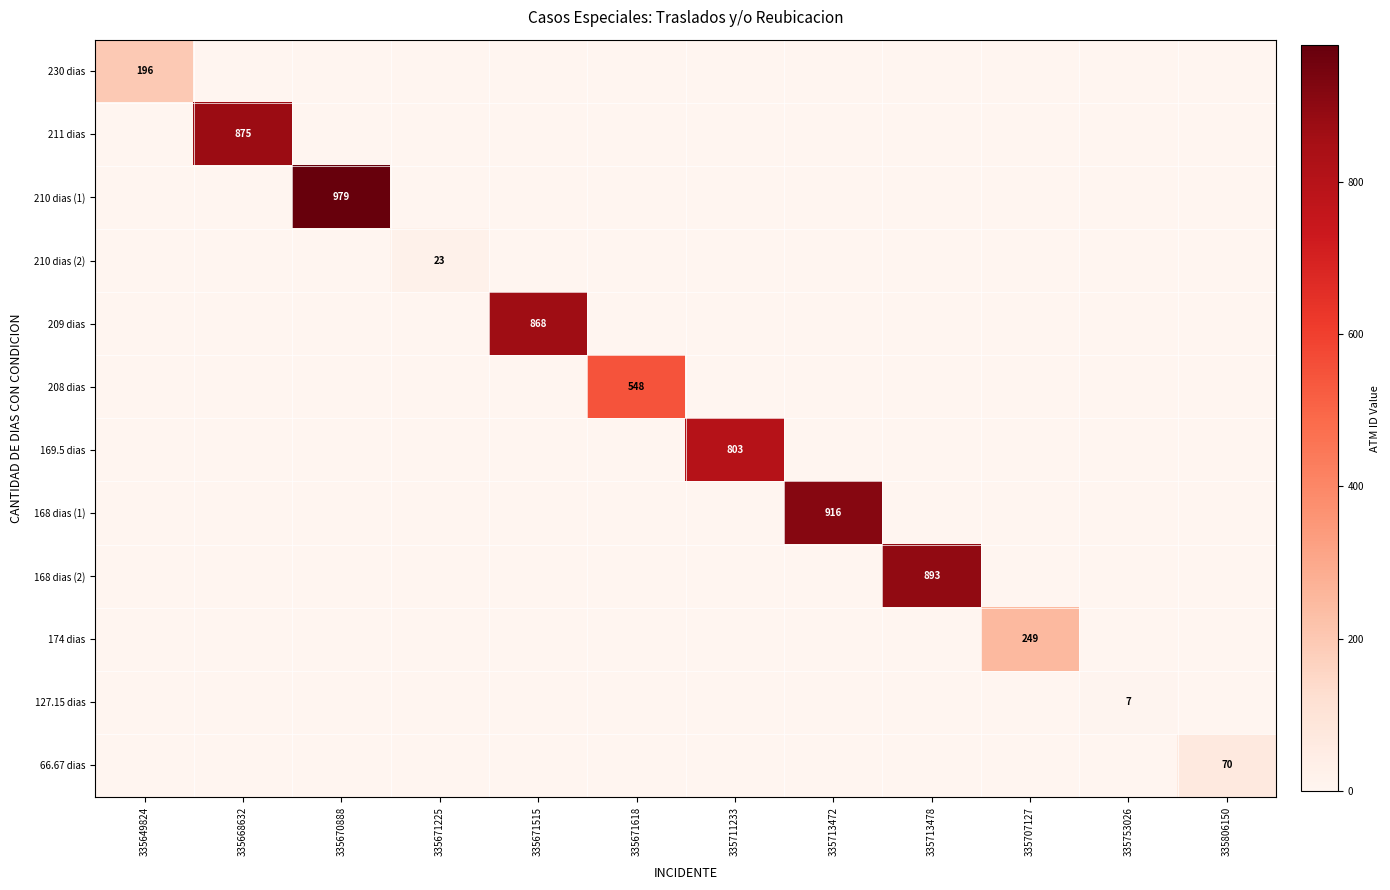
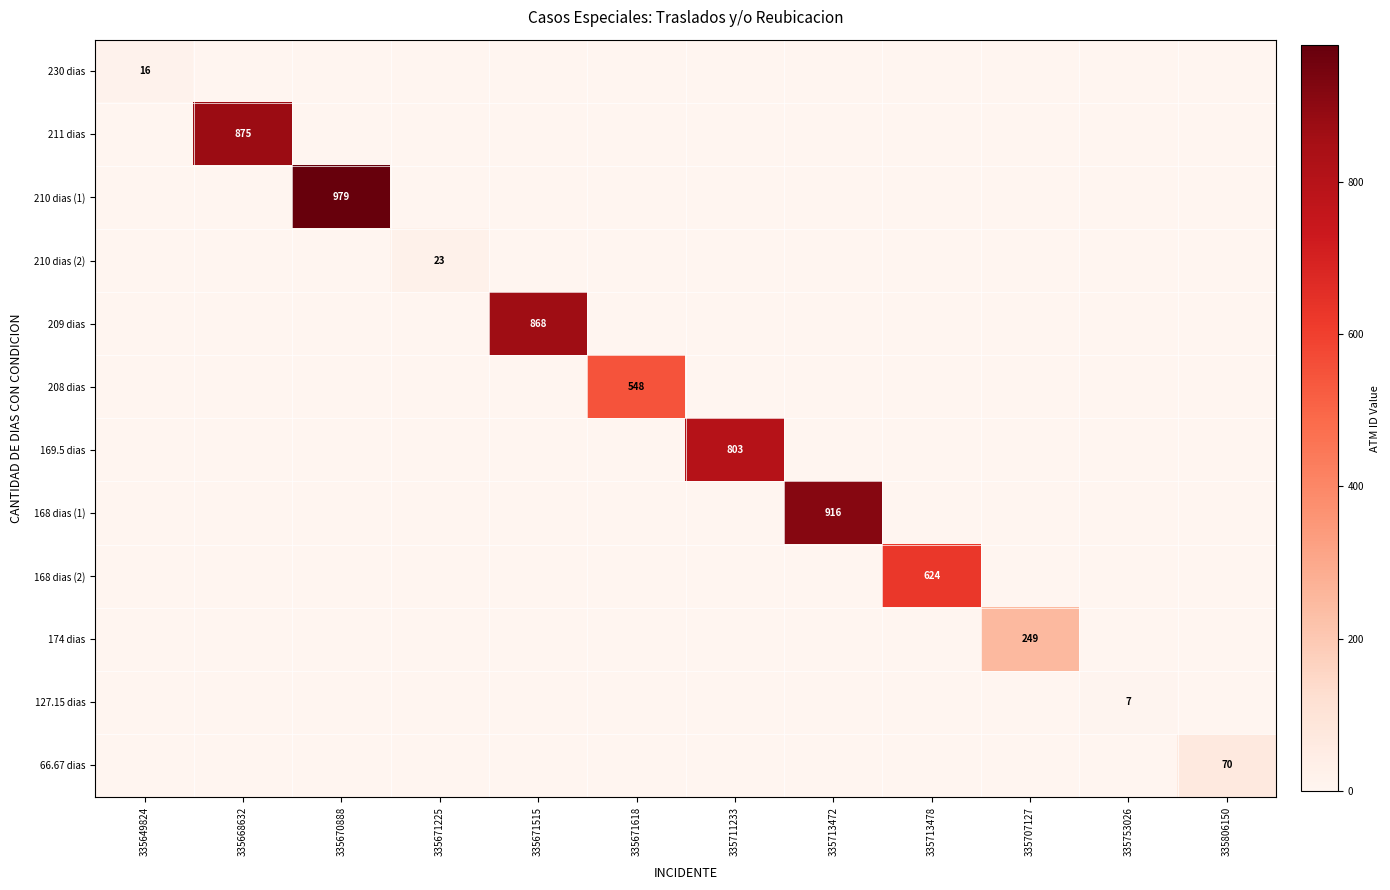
230 dias, 335649824: 196 -> 16
168 dias (2), 335713478: 893 -> 624
